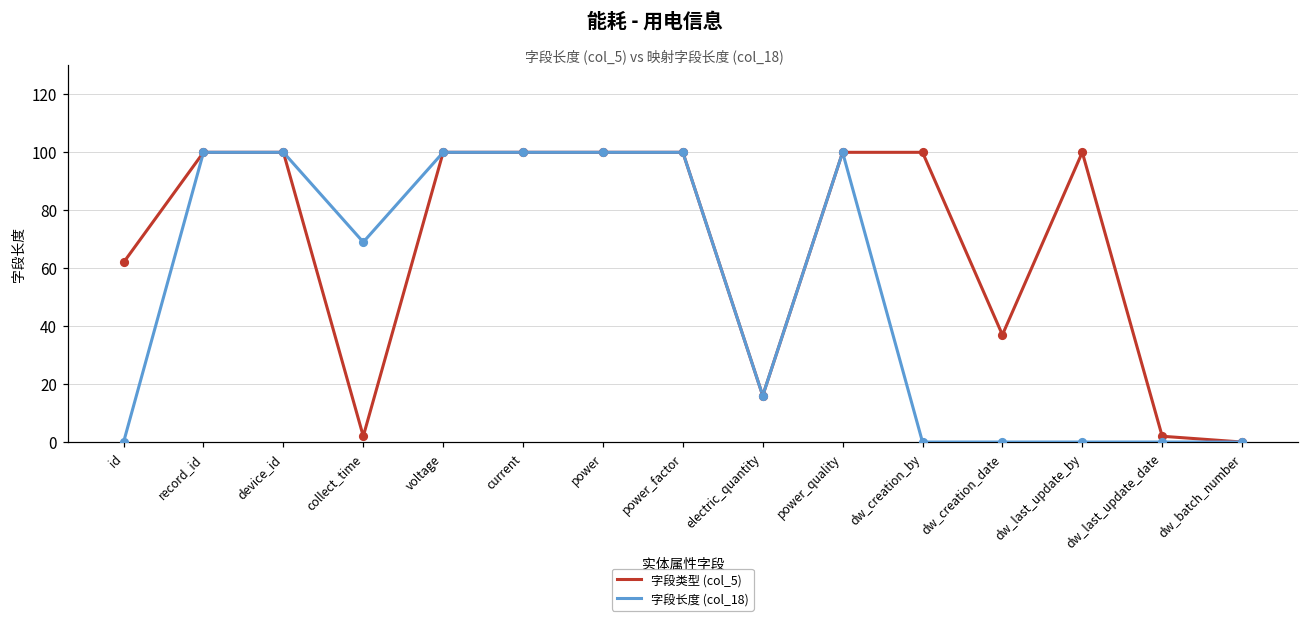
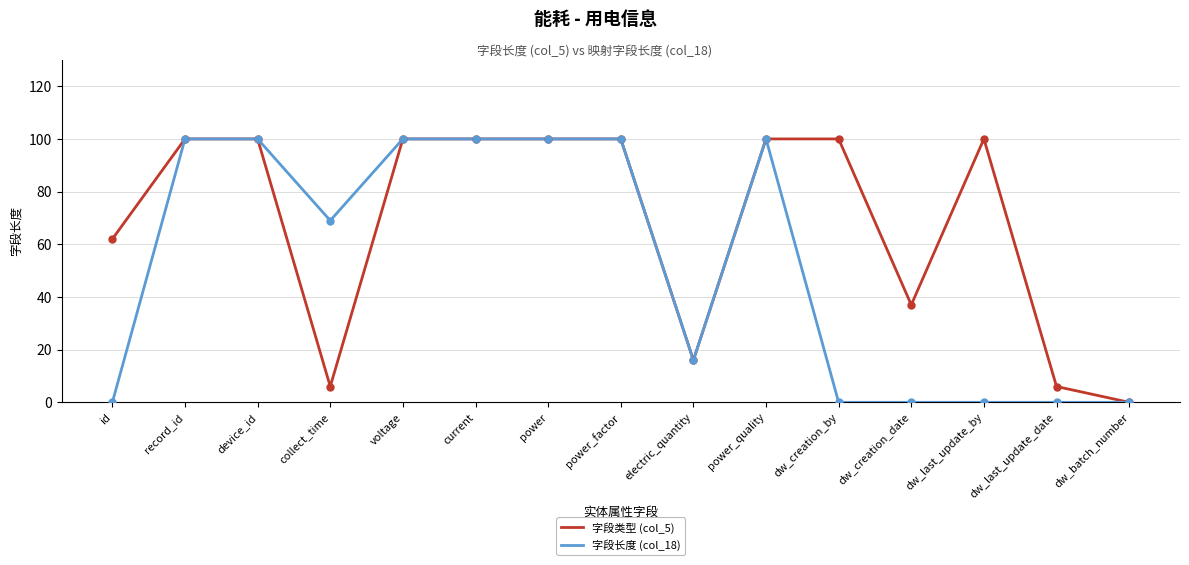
字段类型 (col_5), collect_time: 2 -> 6
字段类型 (col_5), dw_last_update_date: 2 -> 6
